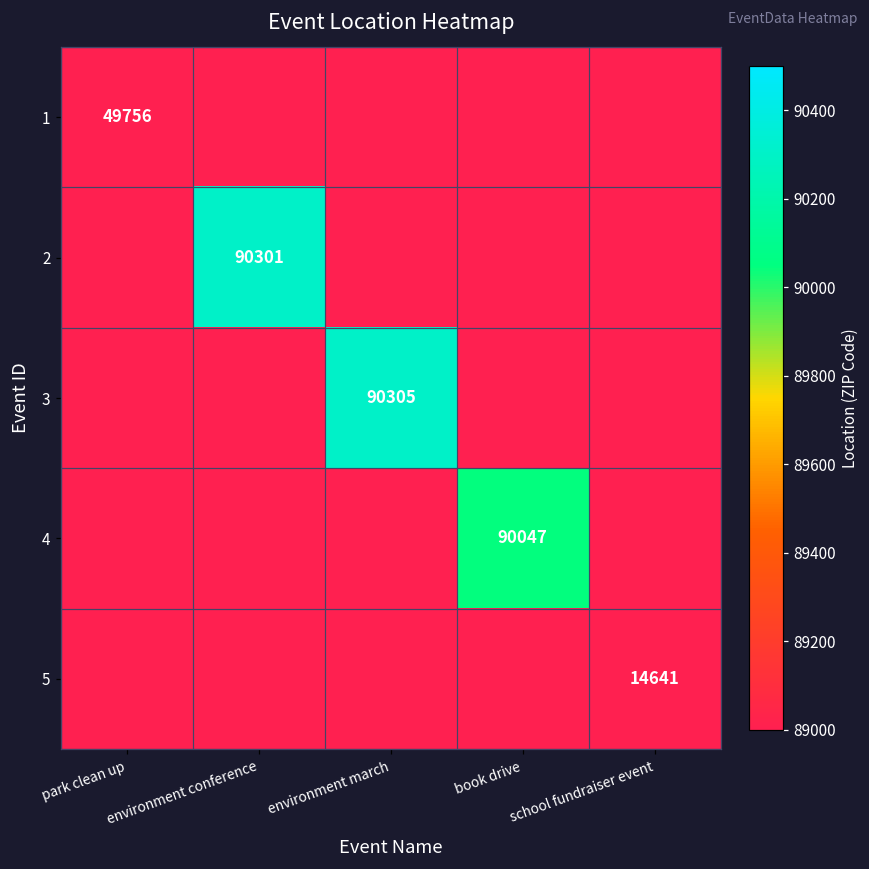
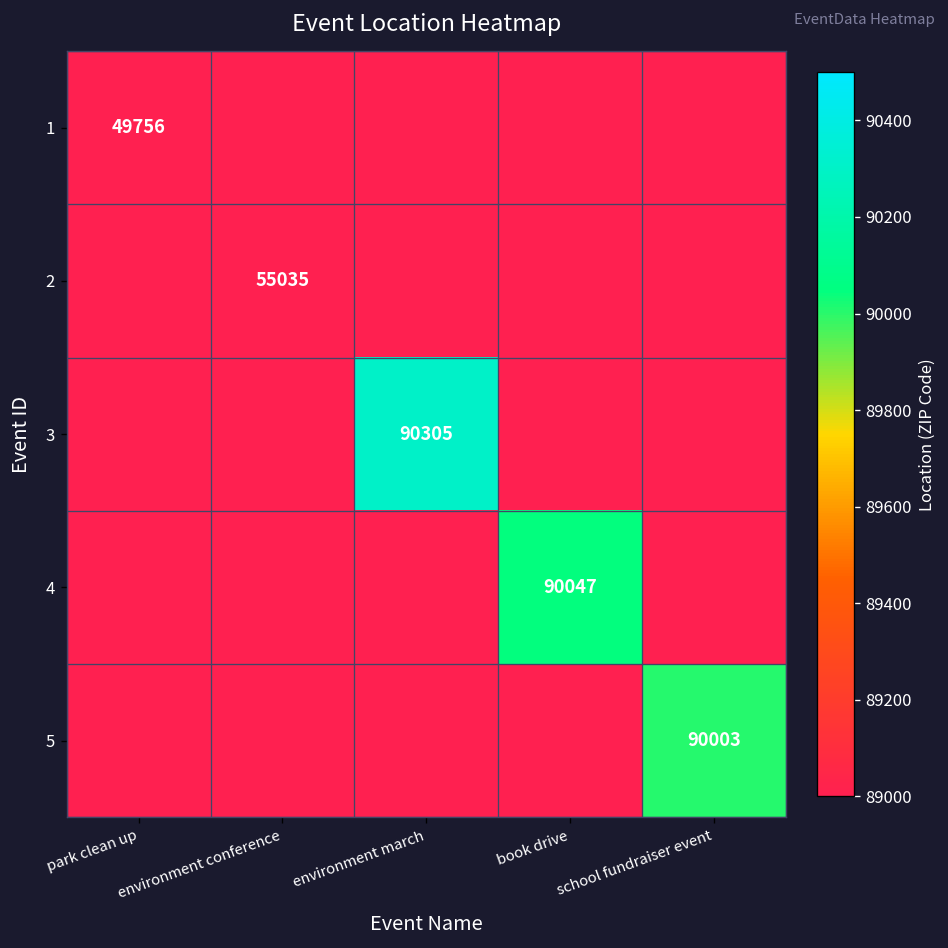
2, environment conference: 90301 -> 55035
5, school fundraiser event: 14641 -> 90003
